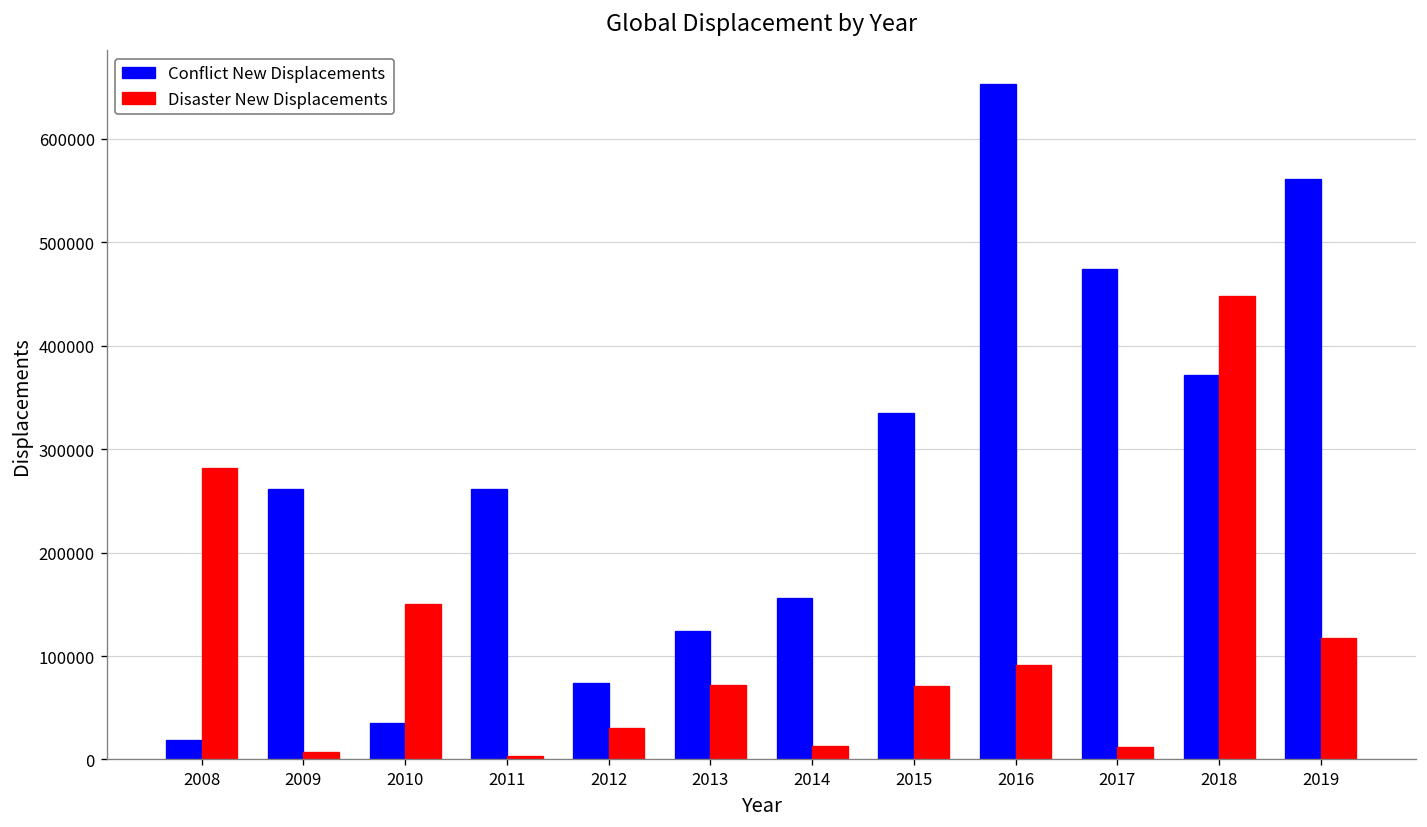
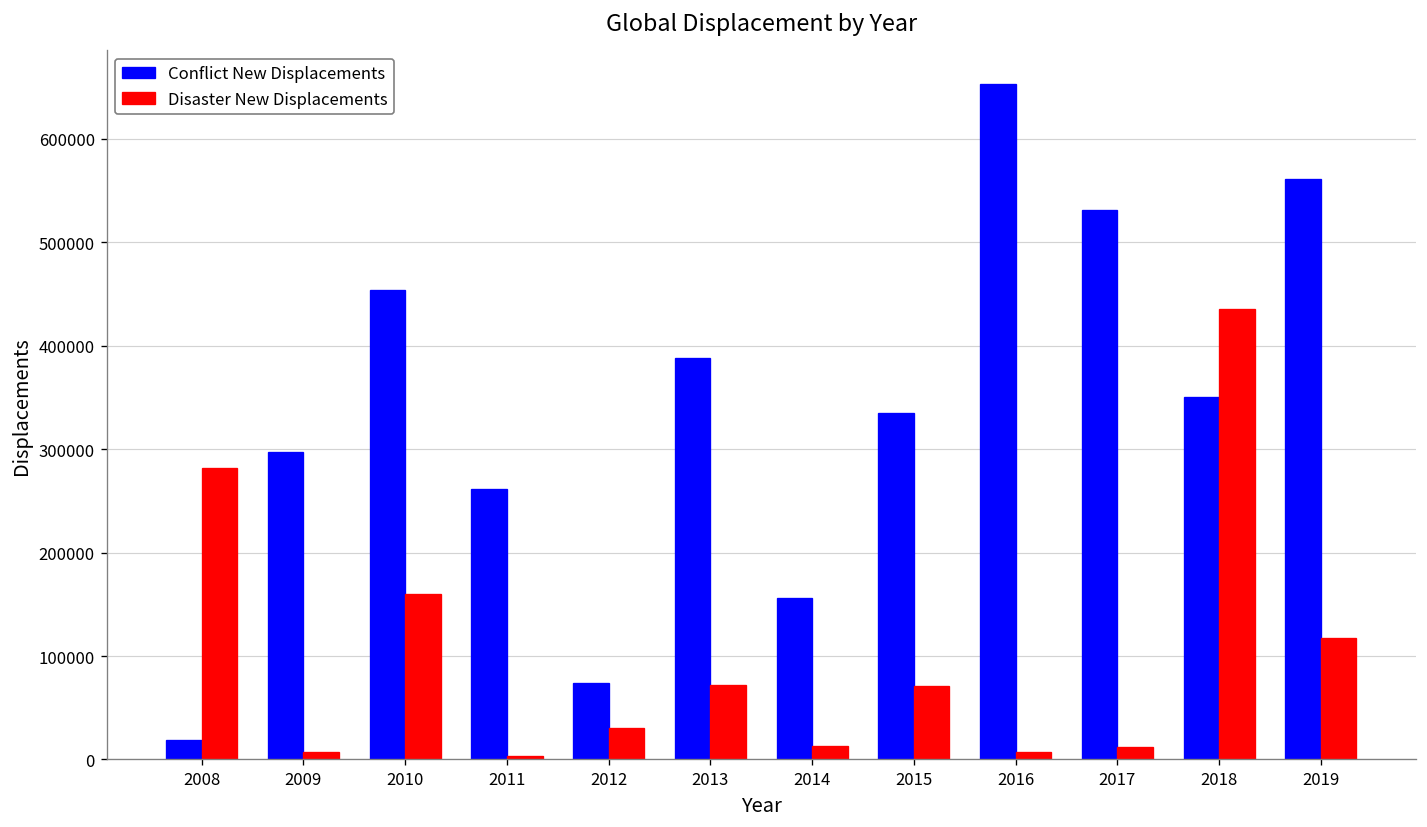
Conflict New Displacements, 2009: 260000 -> 300000
Conflict New Displacements, 2010: 40000 -> 450000
Disaster New Displacements, 2010: 150000 -> 160000
Conflict New Displacements, 2013: 120000 -> 390000
Disaster New Displacements, 2016: 90000 -> 10000
Conflict New Displacements, 2017: 470000 -> 530000
Conflict New Displacements, 2018: 370000 -> 350000
Disaster New Displacements, 2018: 450000 -> 440000
